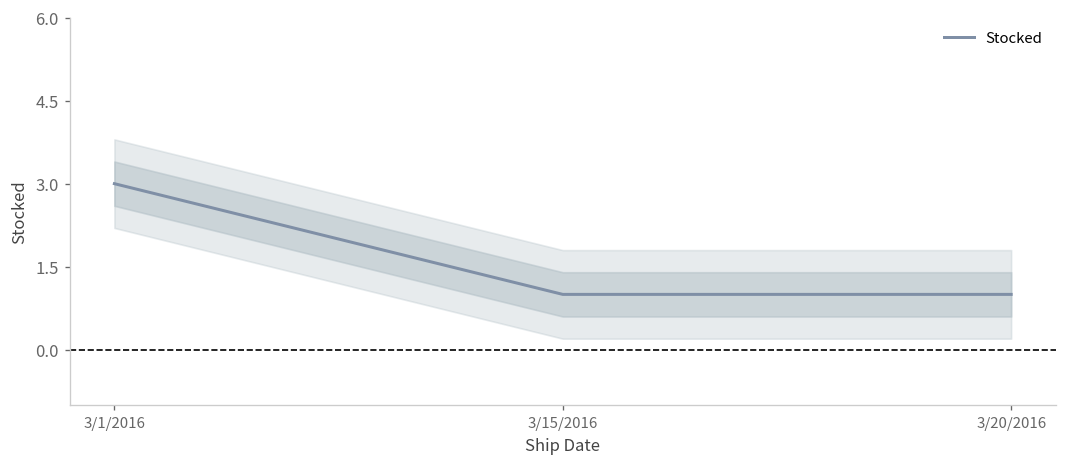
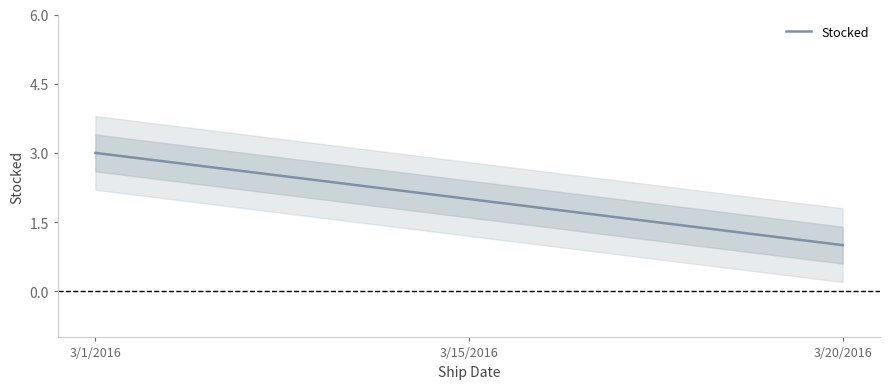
Stocked, 3/15/2016: 1 -> 2
